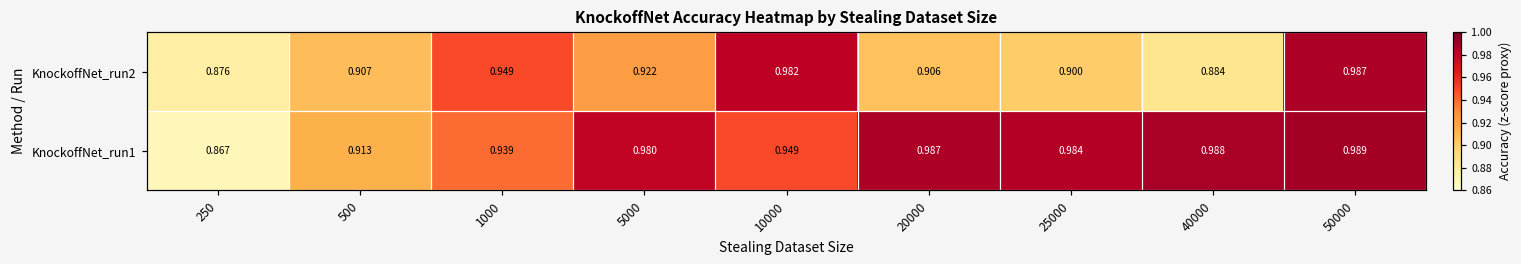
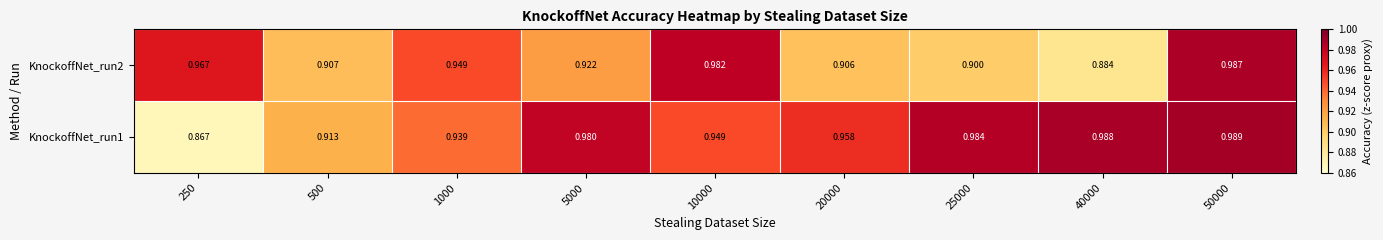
KnockoffNet_run2, 250: 0.876 -> 0.967
KnockoffNet_run1, 20000: 0.987 -> 0.958
